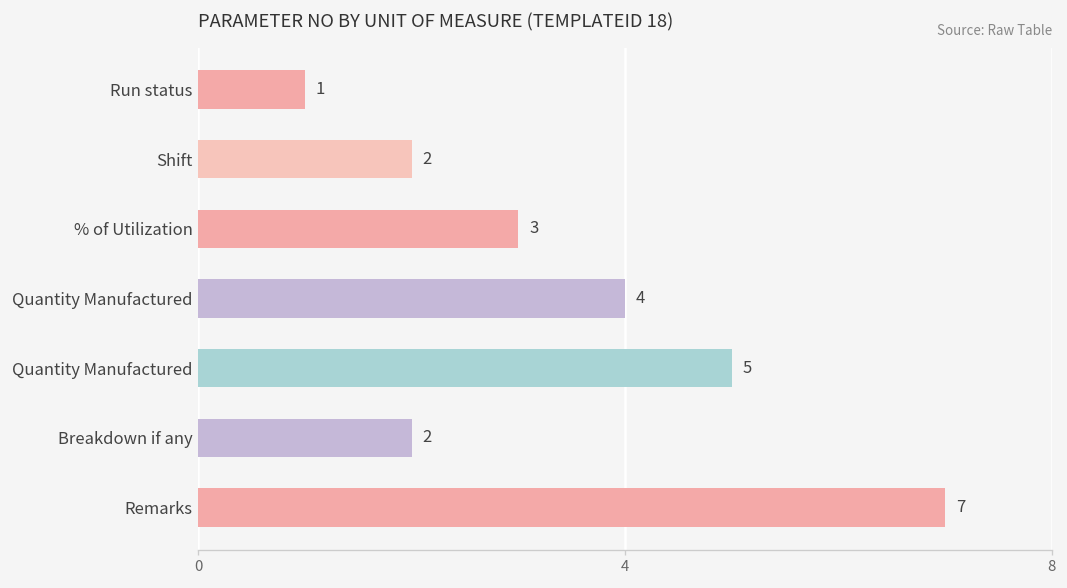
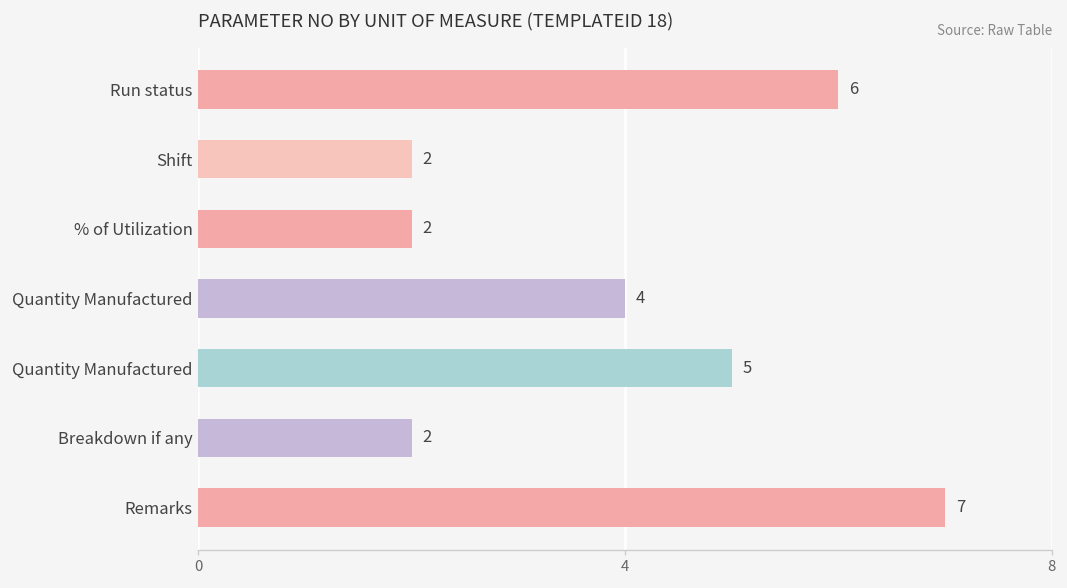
Run status: 1 -> 6
% of Utilization: 3 -> 2
